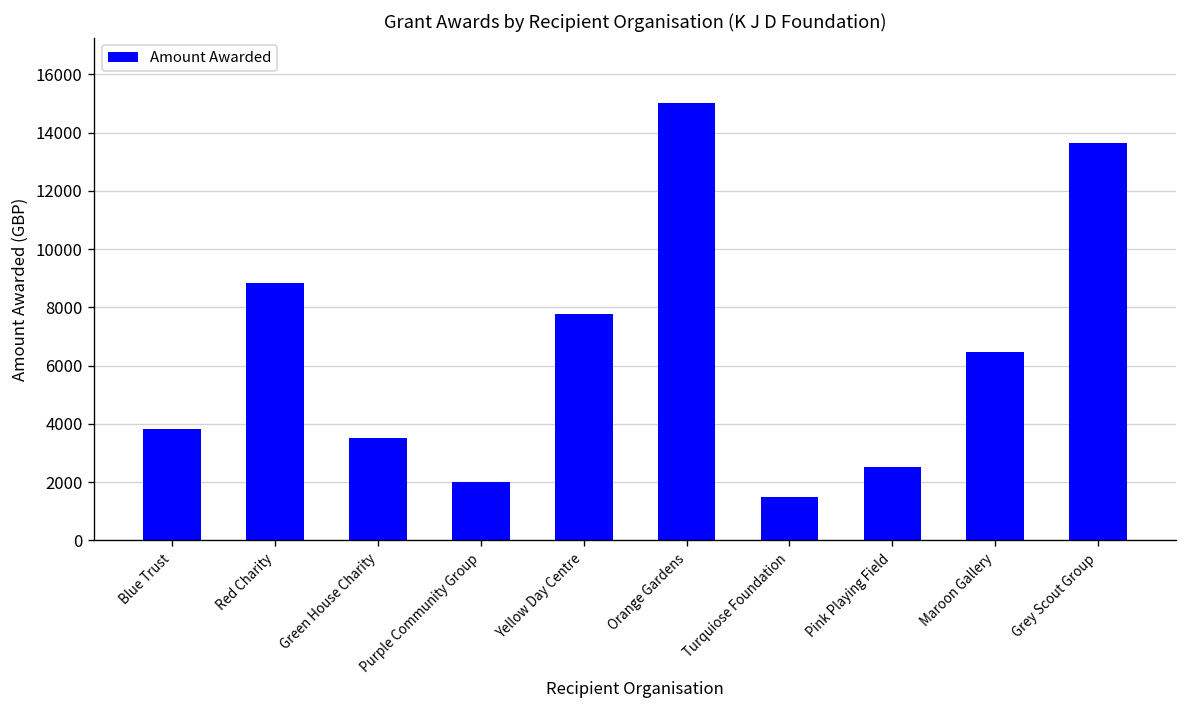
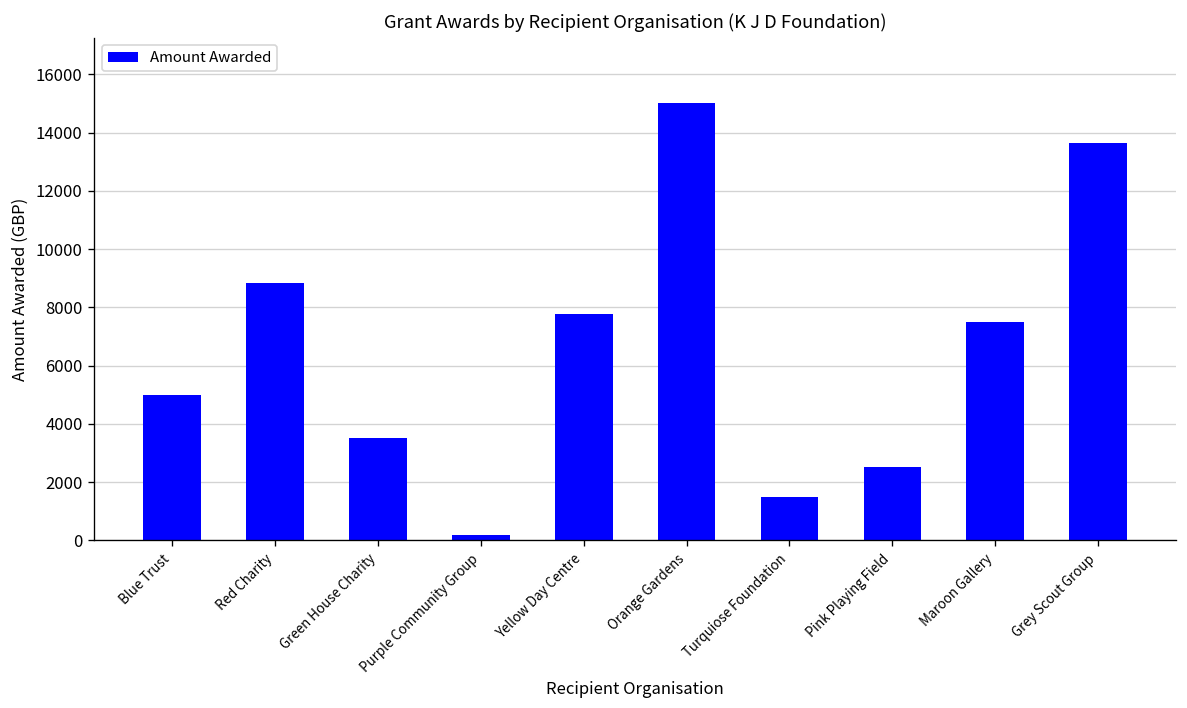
Blue Trust: 3800 -> 5000
Purple Community Group: 2000 -> 200
Maroon Gallery: 6500 -> 7500
